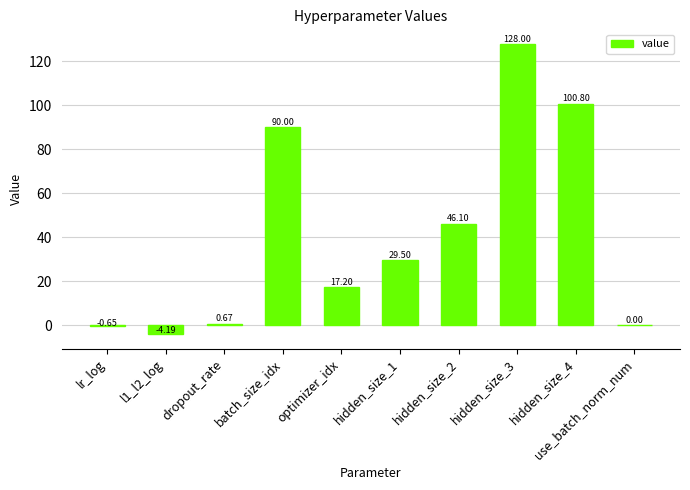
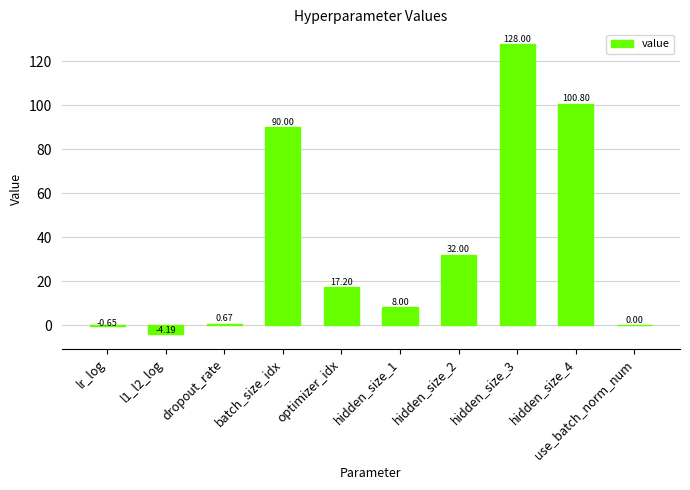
hidden_size_1: 29.50 -> 8.00
hidden_size_2: 46.10 -> 32.00
